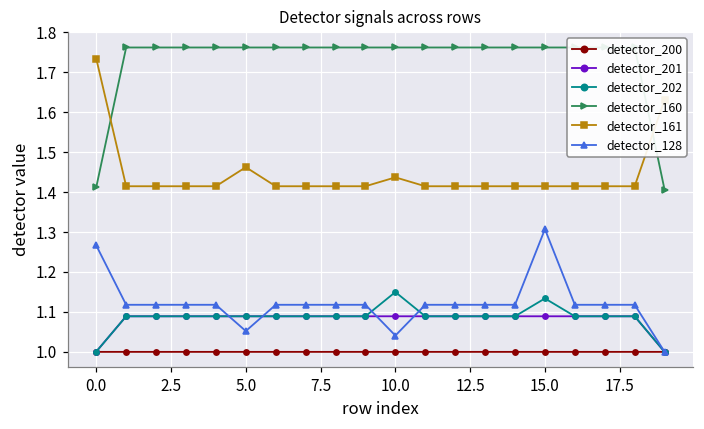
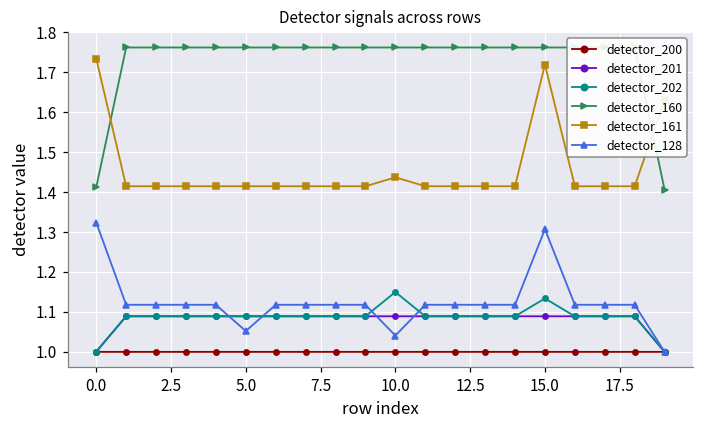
detector_128, 0.0: 1.27 -> 1.32
detector_161, 5.0: 1.46 -> 1.41
detector_161, 15.0: 1.41 -> 1.72
